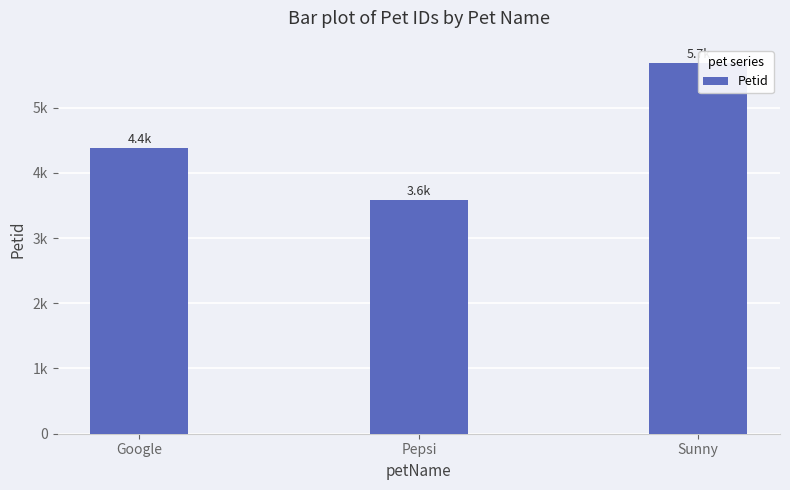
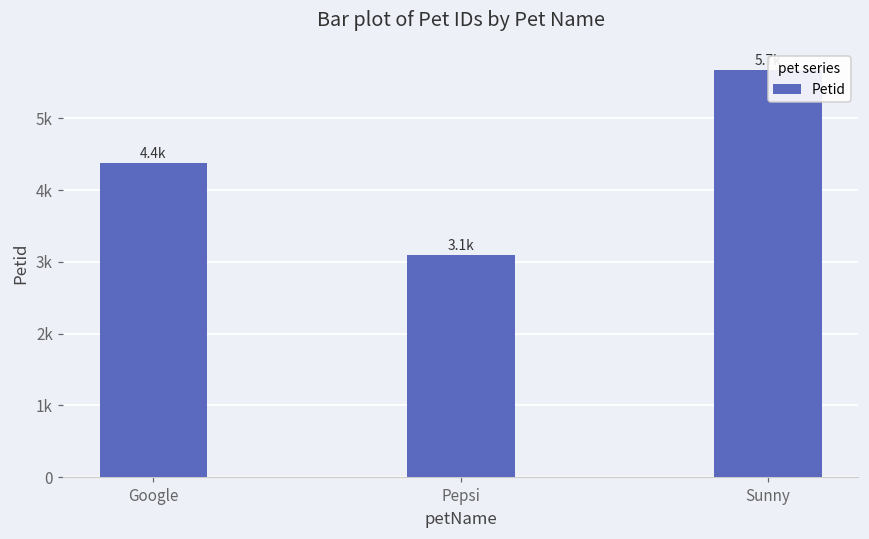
Pepsi: 3.6k -> 3.1k
